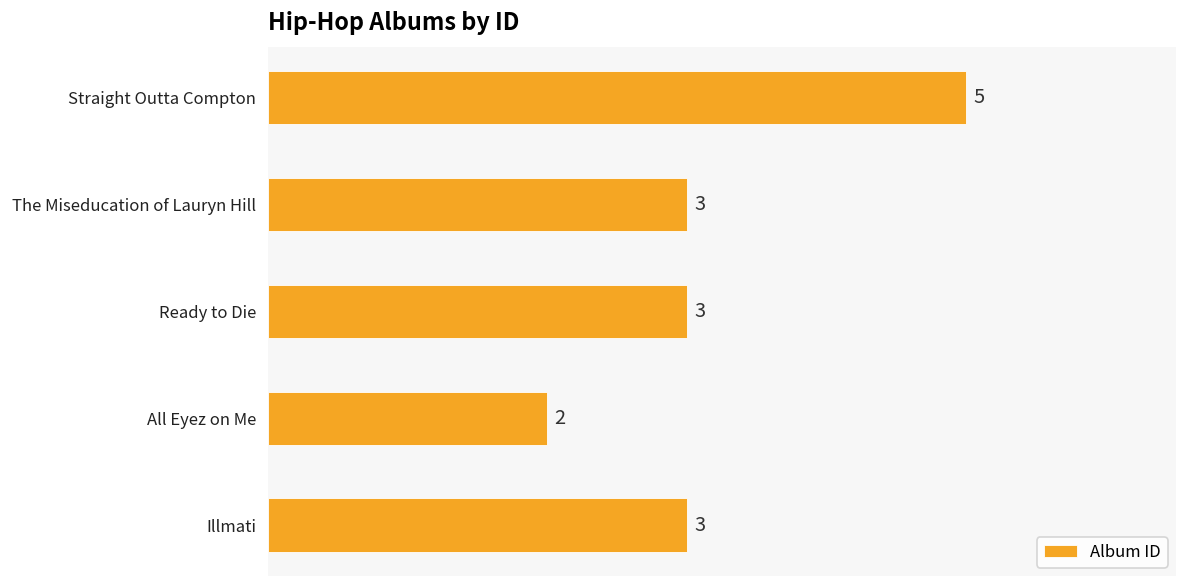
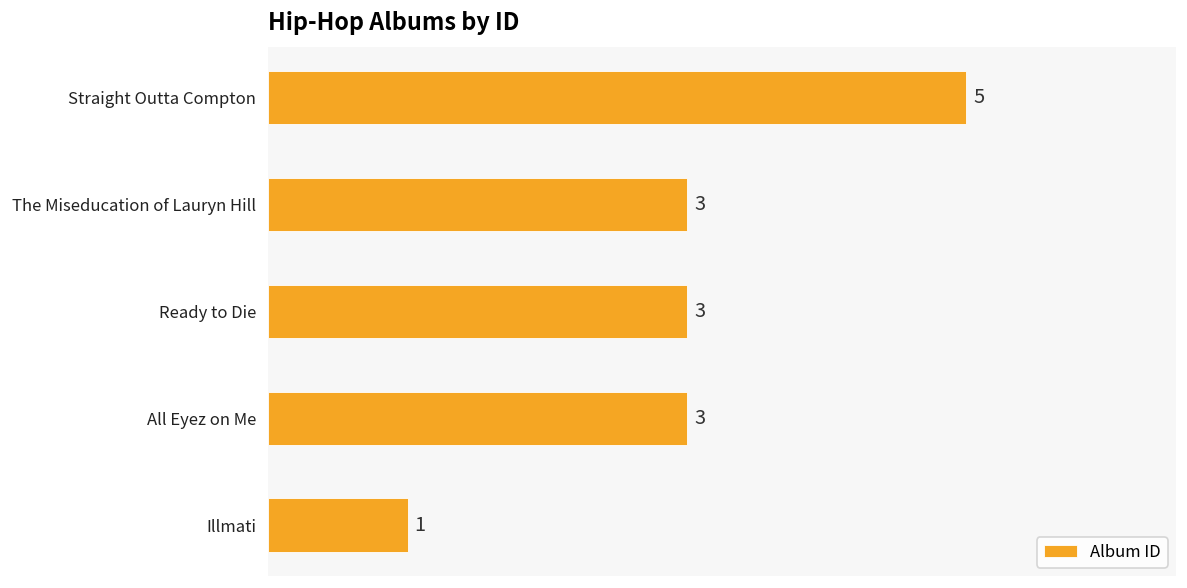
All Eyez on Me: 2 -> 3
Illmati: 3 -> 1
